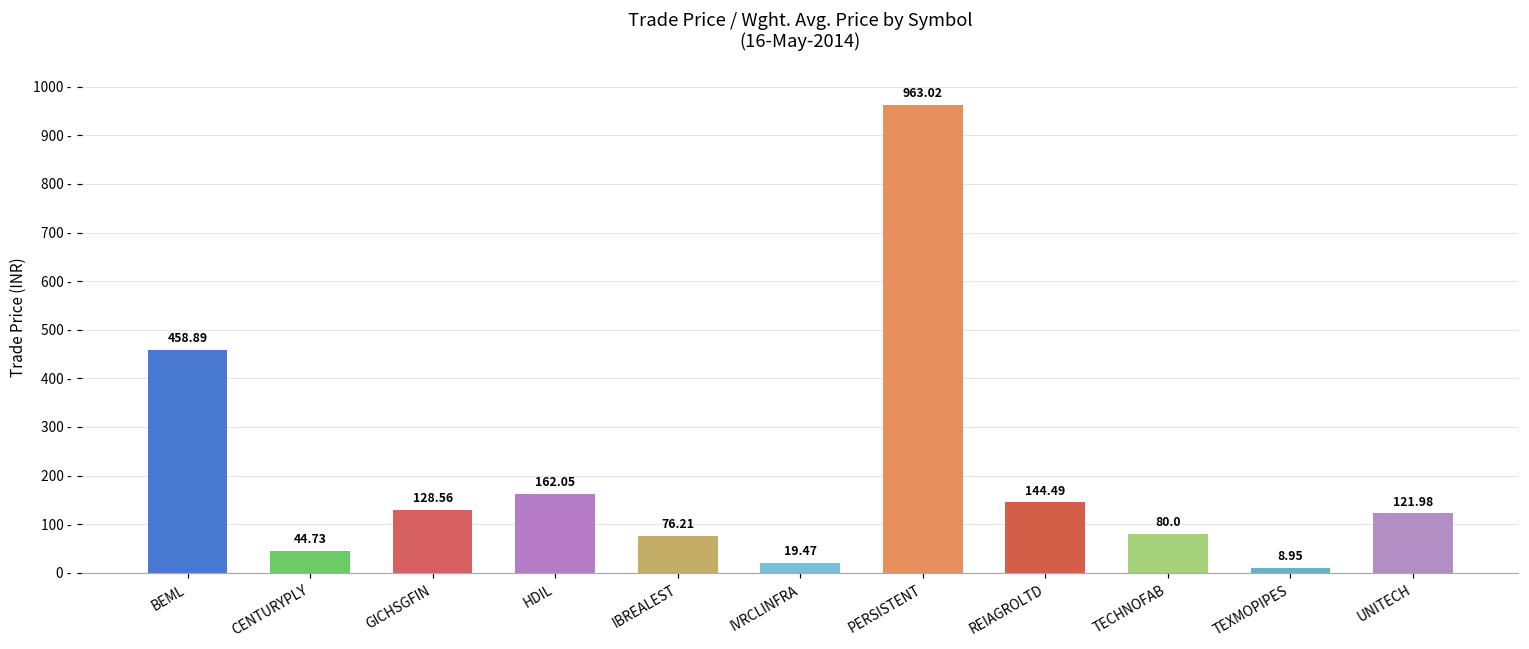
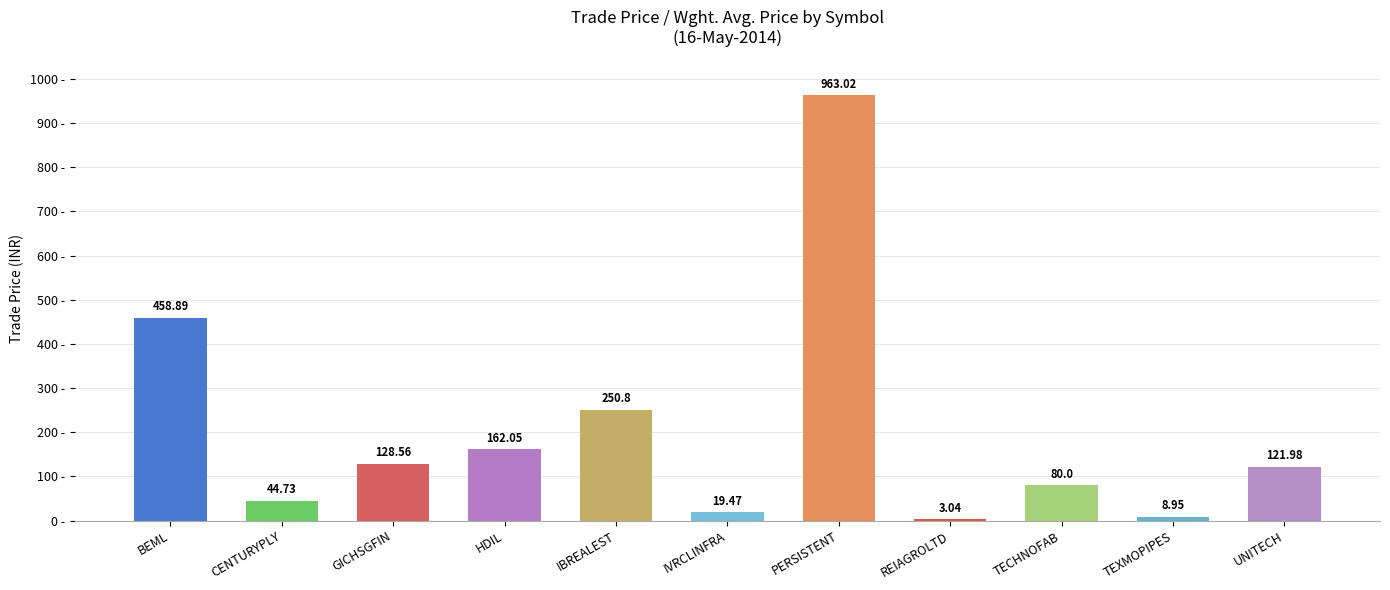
IBREALEST: 76.21 -> 250.8
REIAGROLTD: 144.49 -> 3.04
